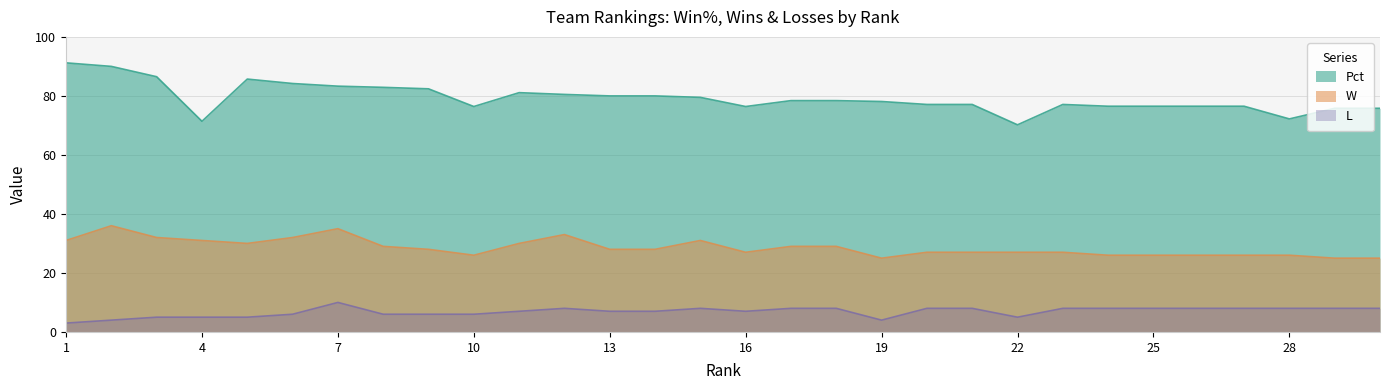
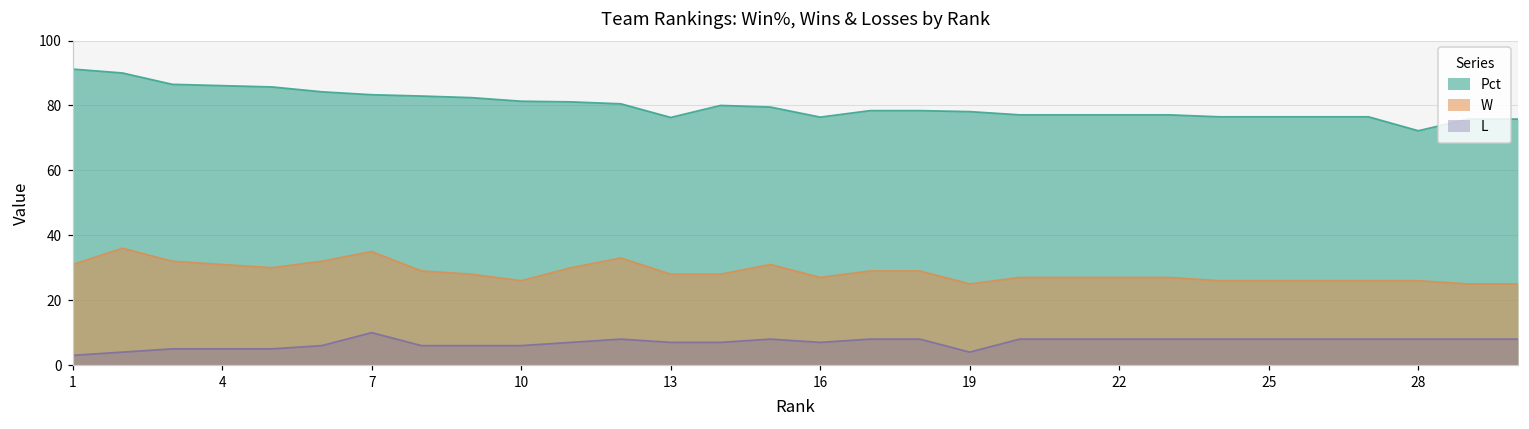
Pct, 4: 71 -> 86
Pct, 10: 76 -> 81
Pct, 13: 80 -> 76
Pct, 22: 70 -> 77
L, 22: 5 -> 8
